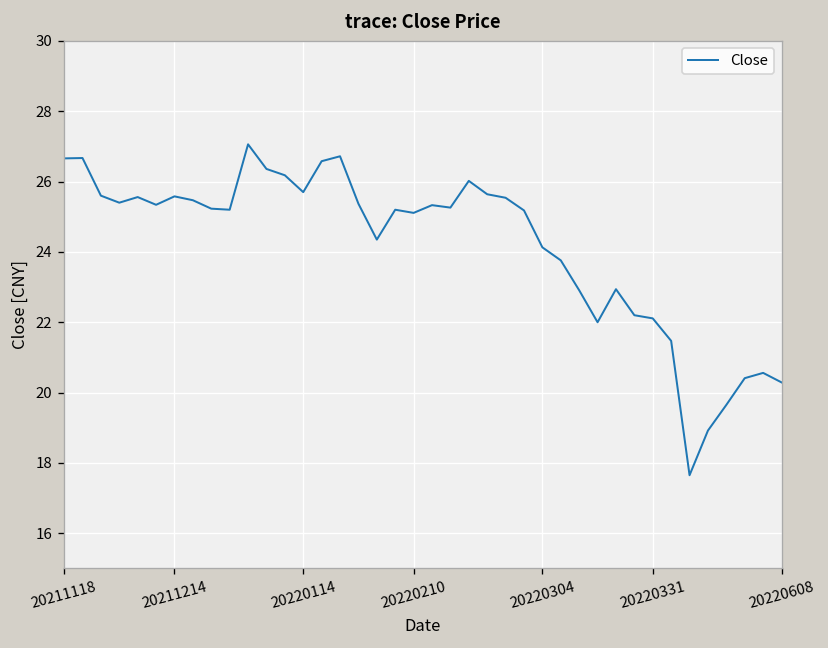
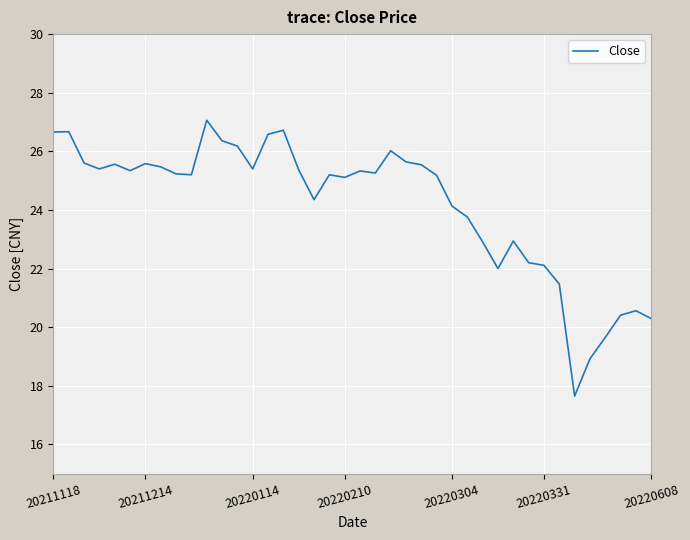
20220114: 25.7 -> 25.4
